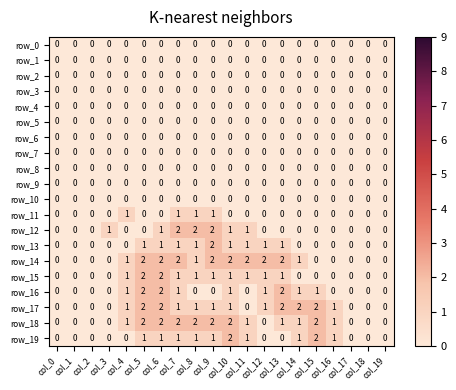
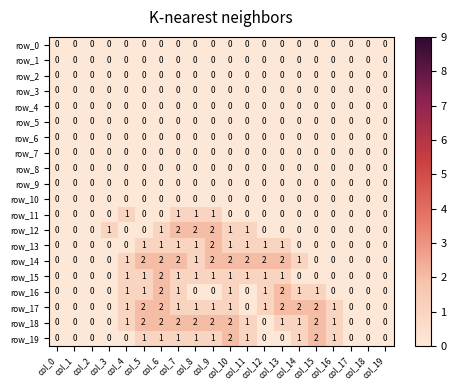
row_15, col_5: 2 -> 1
row_16, col_5: 2 -> 1
